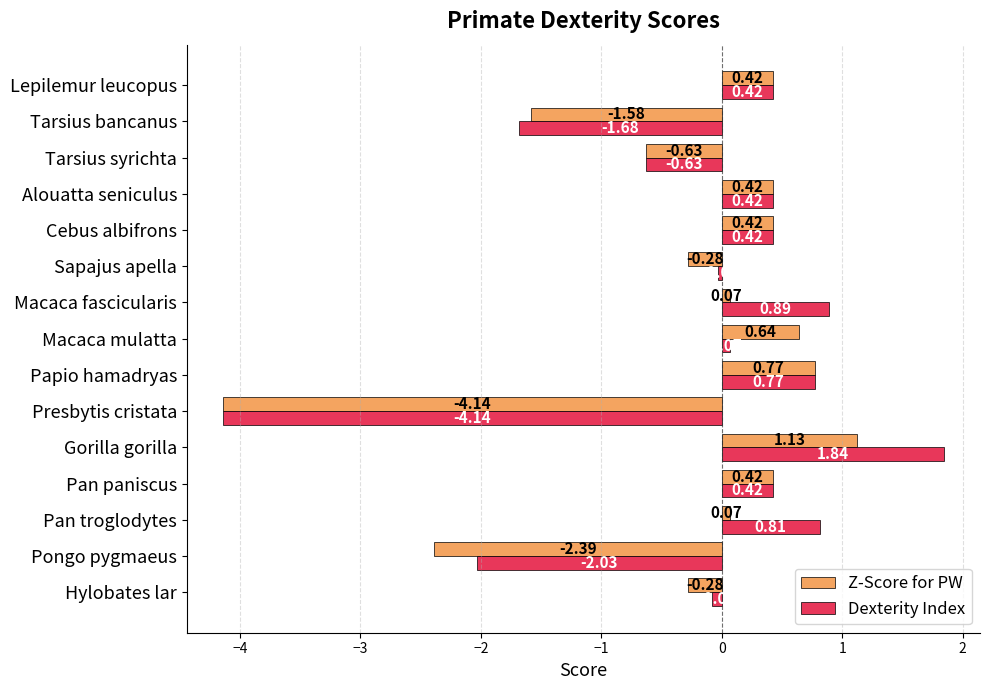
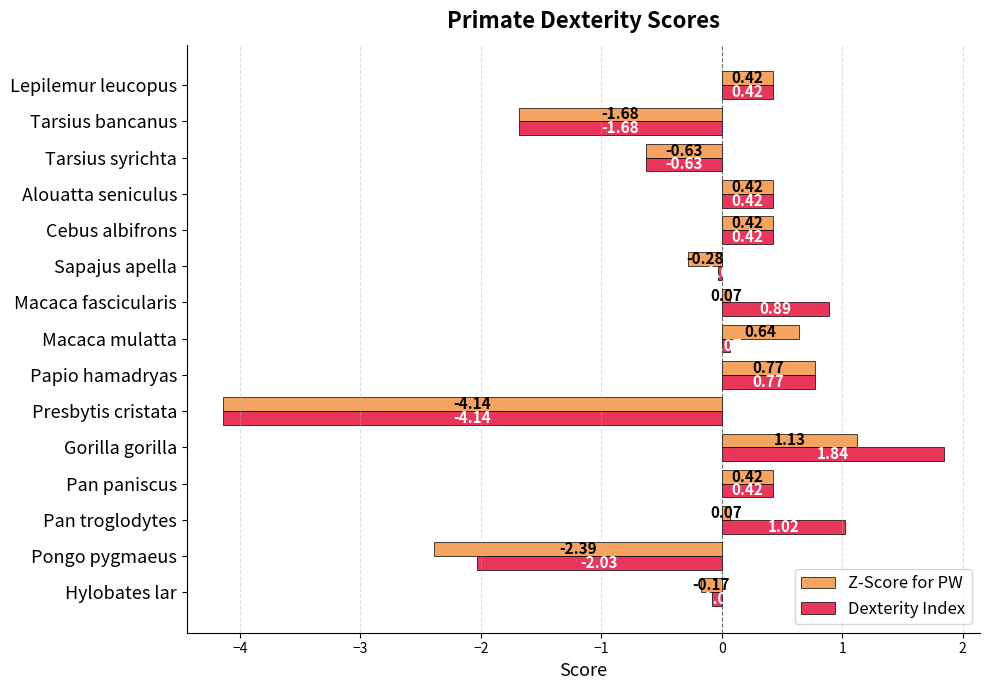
Z-Score for PW, Tarsius bancanus: -1.58 -> -1.68
Dexterity Index, Pan troglodytes: 0.81 -> 1.02
Z-Score for PW, Hylobates lar: -0.28 -> -0.17
